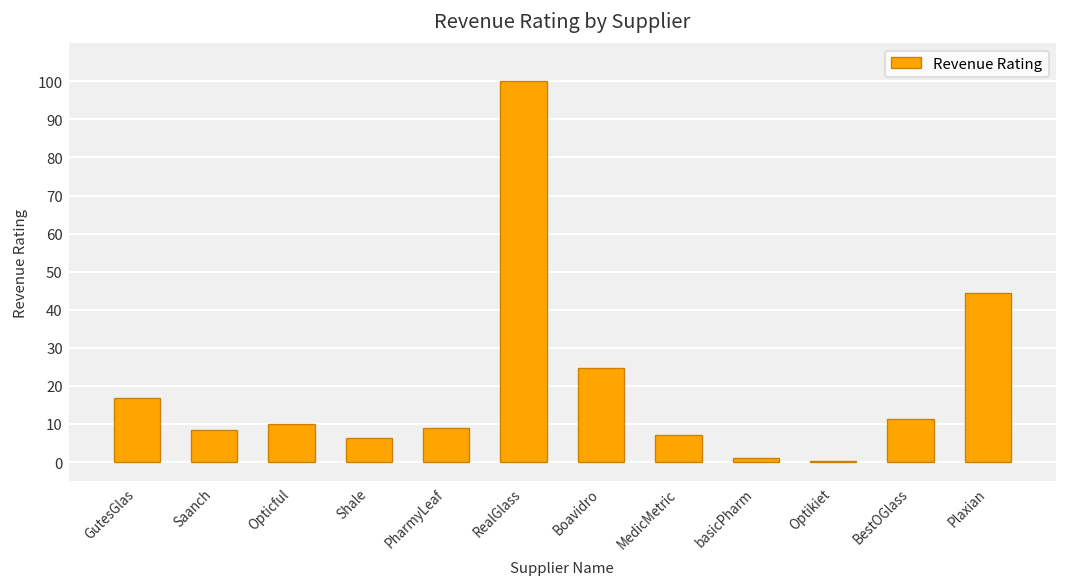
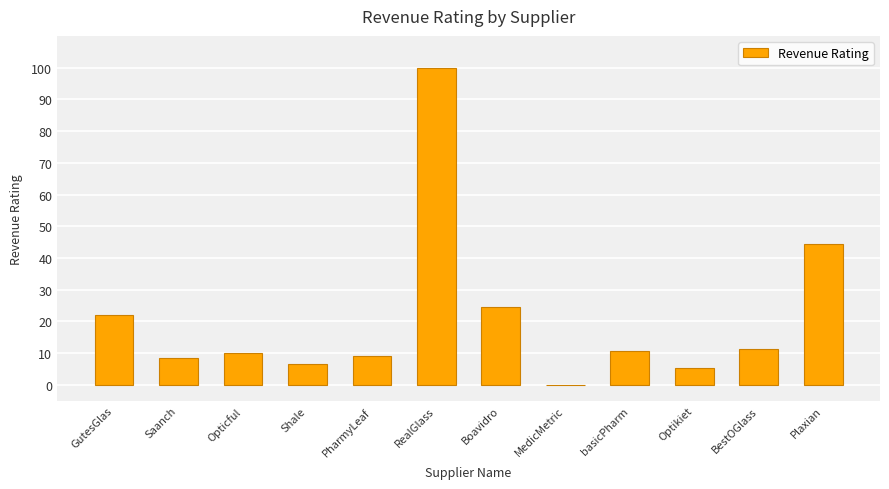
GutesGlas: 17 -> 22
MedicMetric: 7 -> 0
basicPharm: 1 -> 11
Optikiet: 0 -> 5
